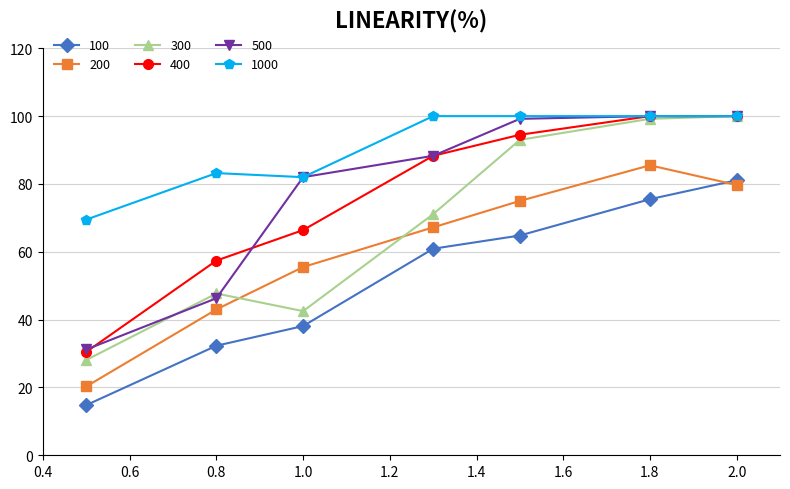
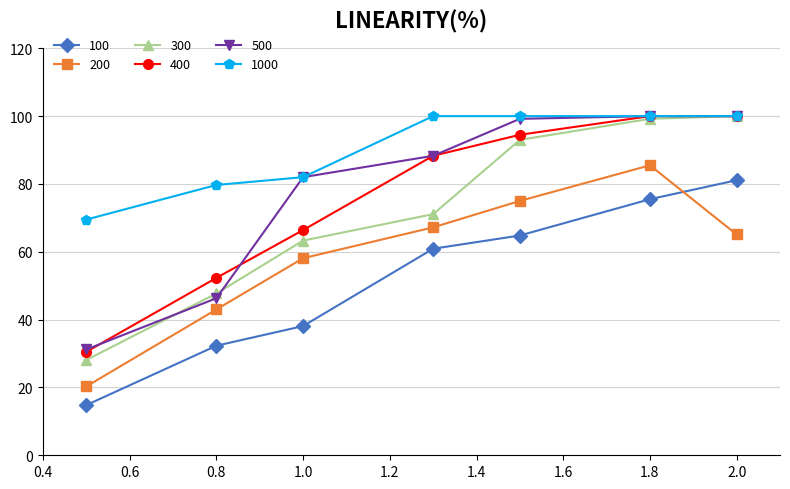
400, 0.8: 57 -> 52
1000, 0.8: 83 -> 80
200, 1.0: 56 -> 58
300, 1.0: 43 -> 63
200, 2.0: 80 -> 65
